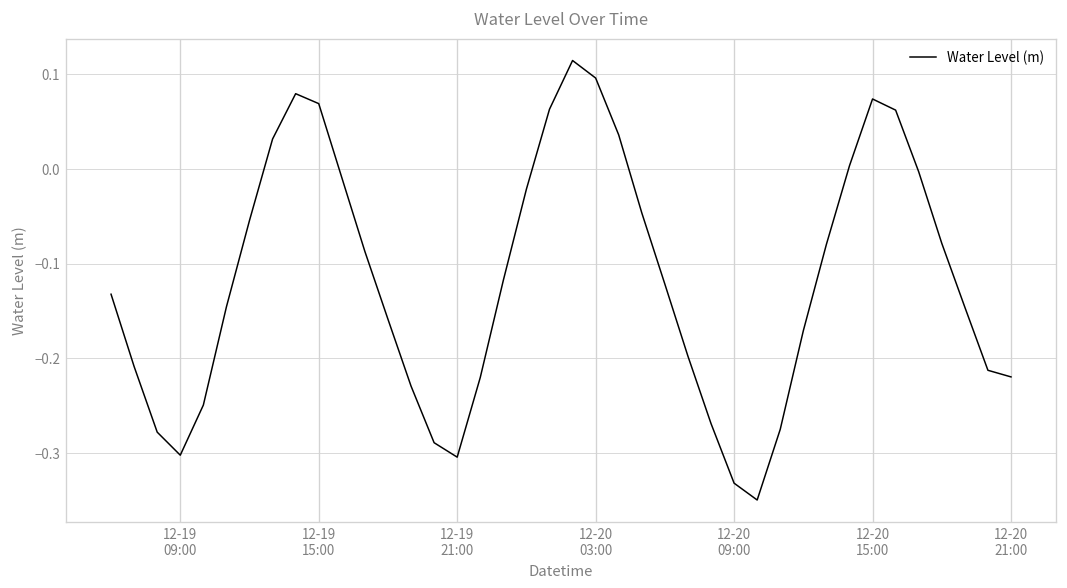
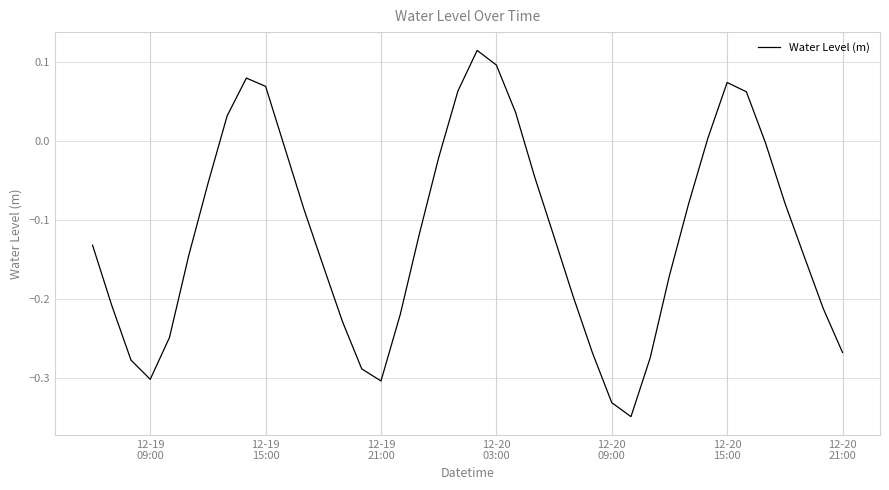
12-20 21:00: -0.22 -> -0.27
